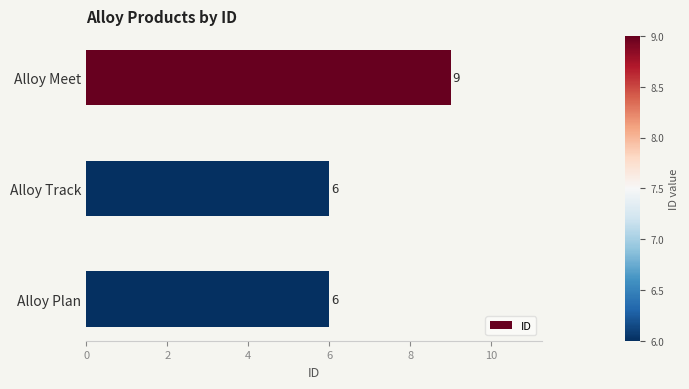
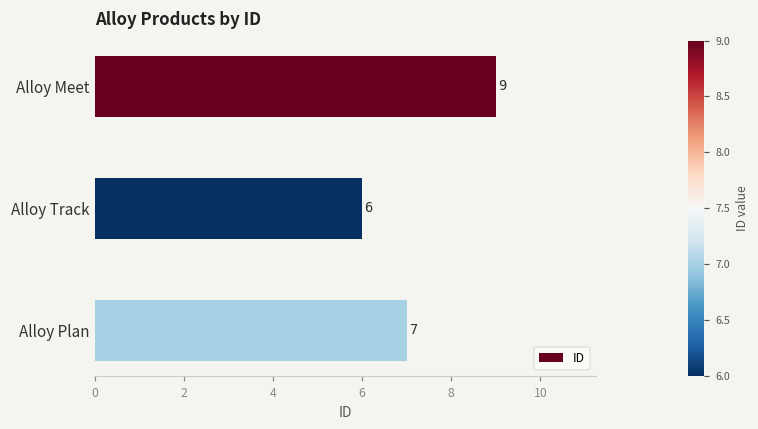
Alloy Plan: 6 -> 7
